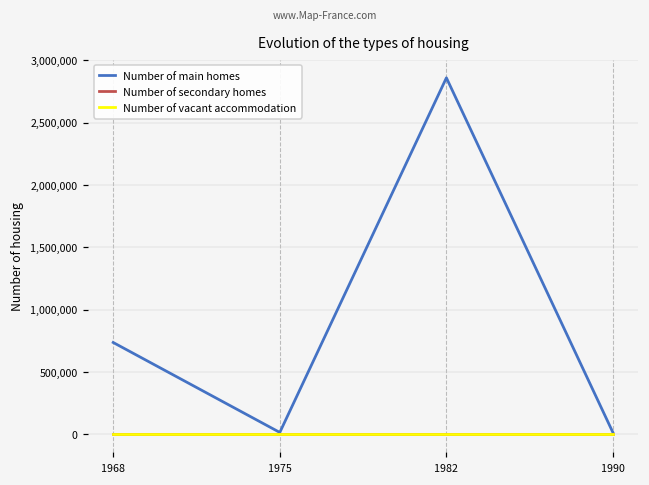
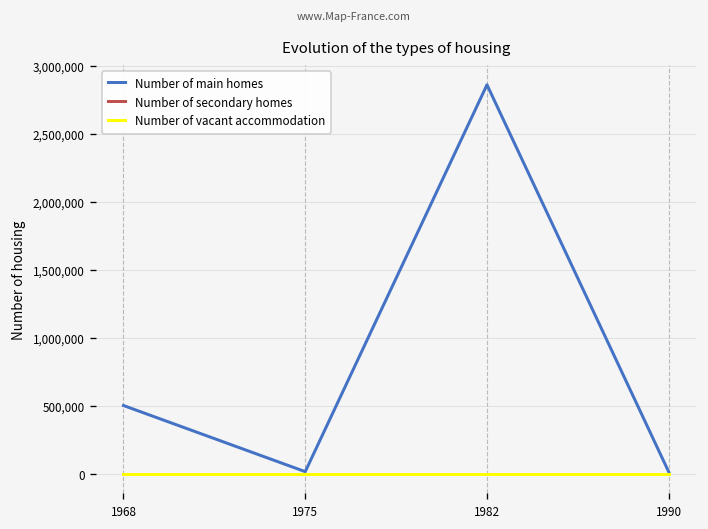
Number of main homes, 1968: 740,000 -> 500,000
